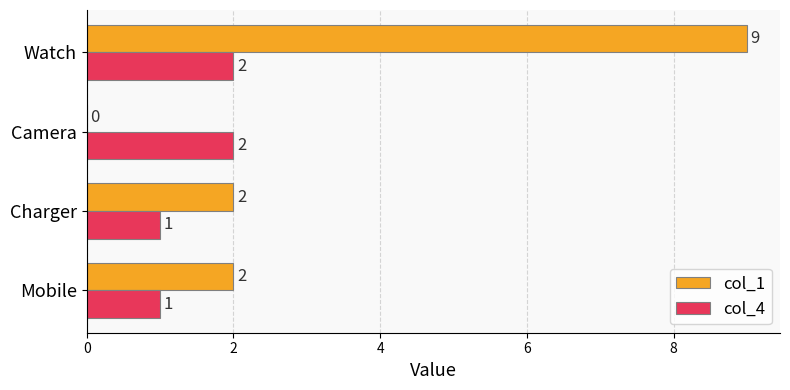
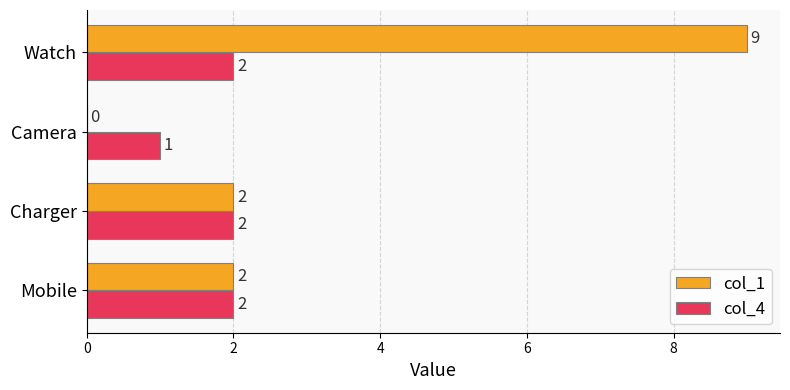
col_4, Camera: 2 -> 1
col_4, Charger: 1 -> 2
col_4, Mobile: 1 -> 2
